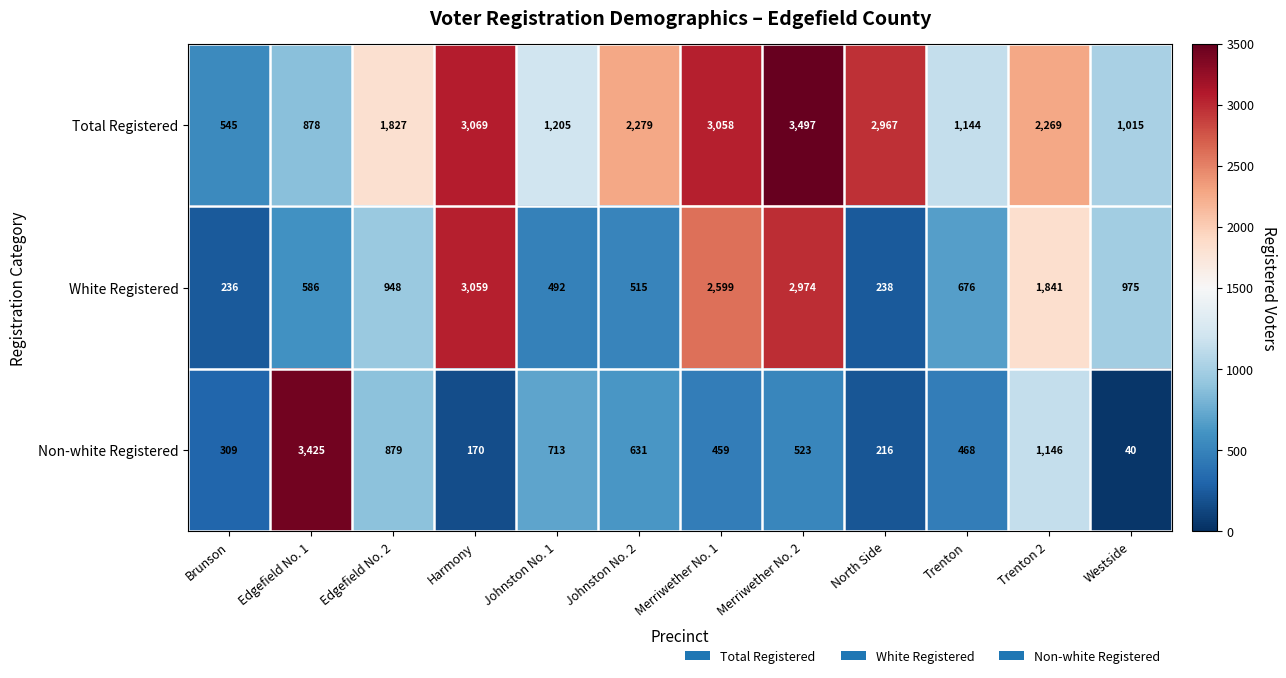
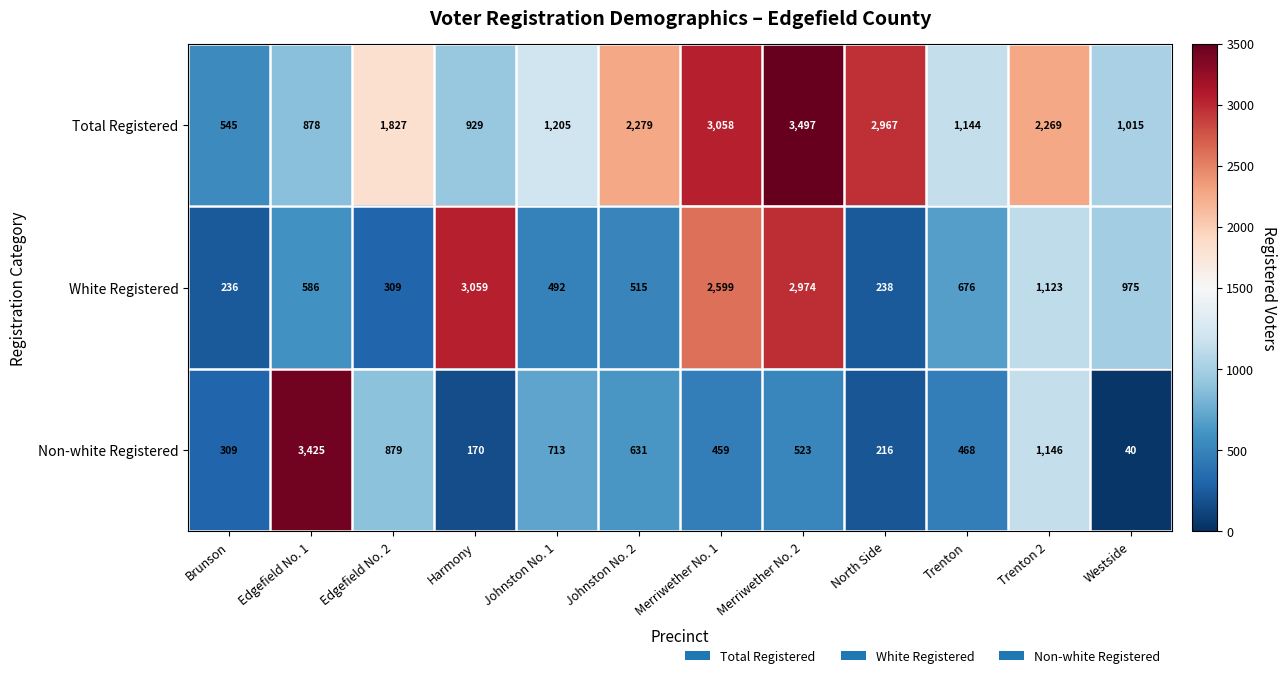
Total Registered, Harmony: 3,069 -> 929
White Registered, Edgefield No. 2: 948 -> 309
White Registered, Trenton 2: 1,841 -> 1,123
